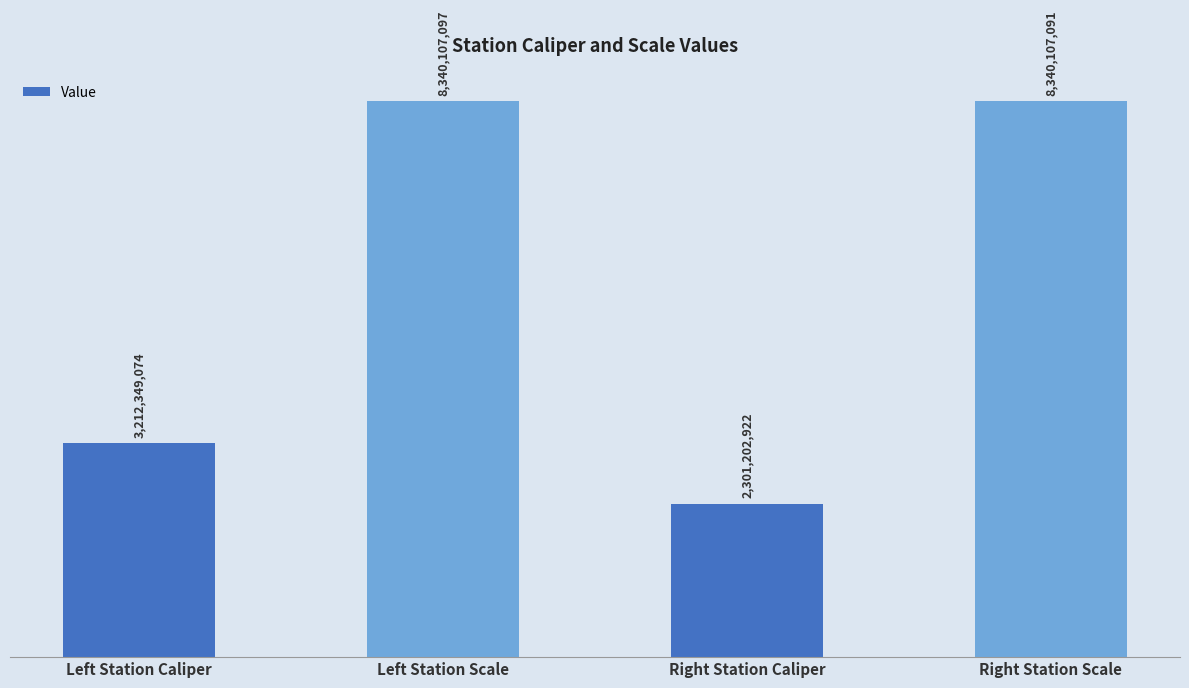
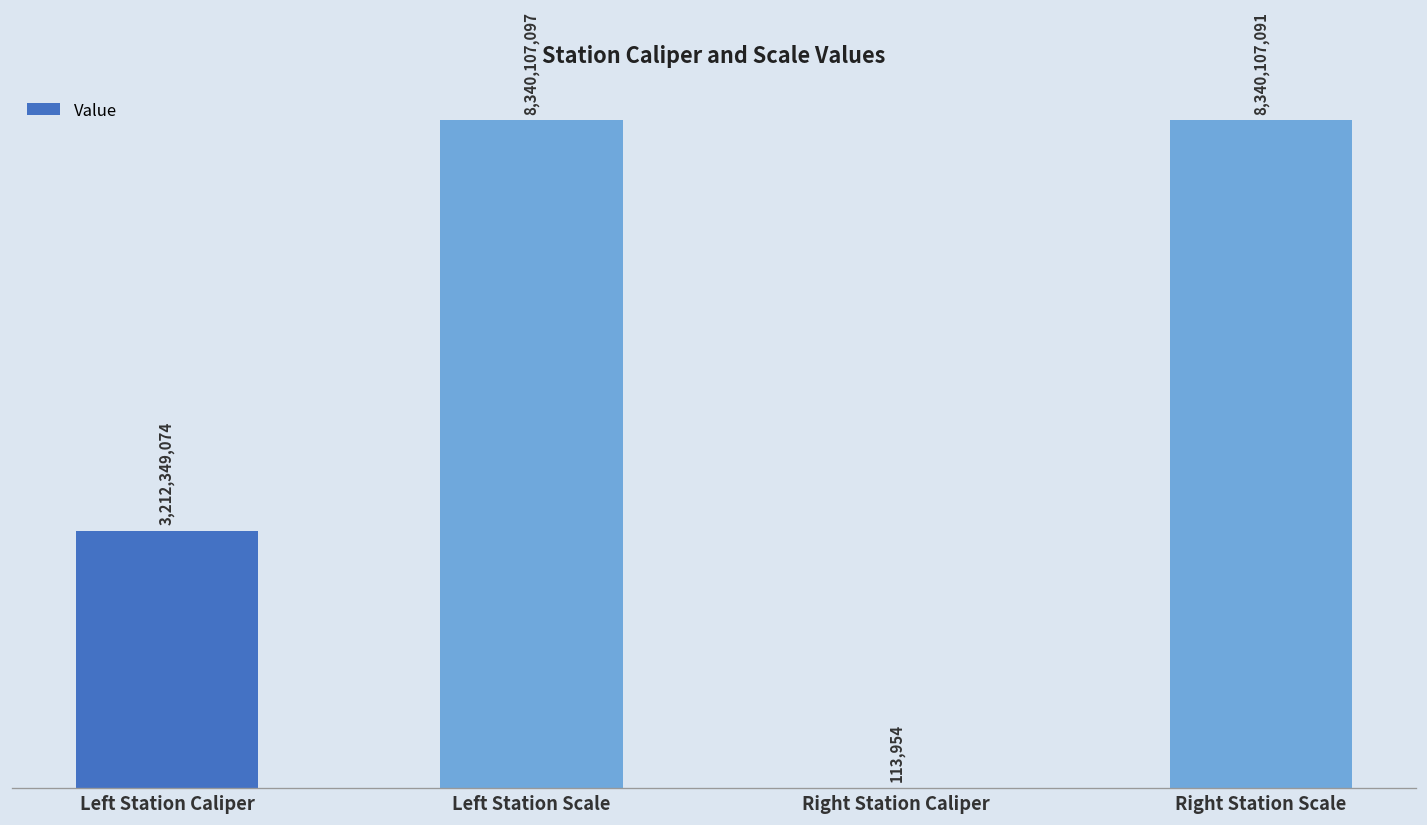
Right Station Caliper: 2,301,202,922 -> 113,954
